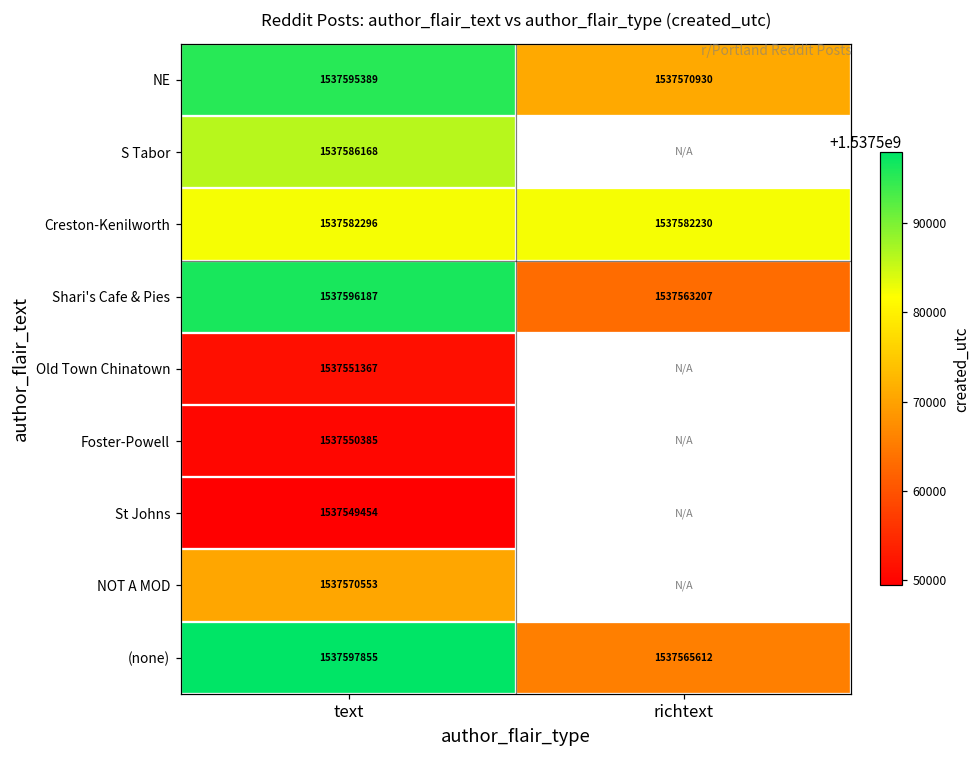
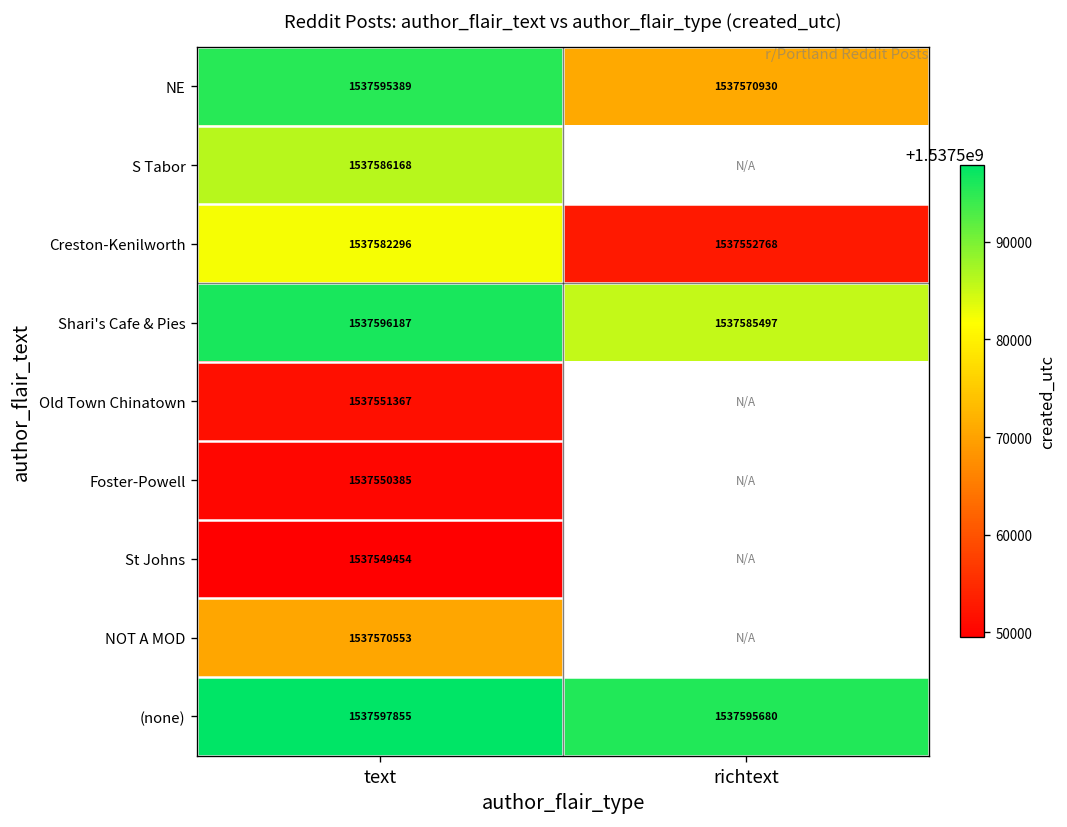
Creston-Kenilworth, richtext: 1537582230 -> 1537552768
Shari's Cafe & Pies, richtext: 1537563207 -> 1537585497
(none), richtext: 1537565612 -> 1537595680
